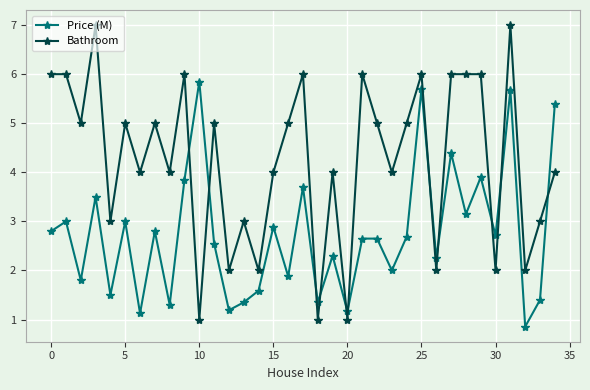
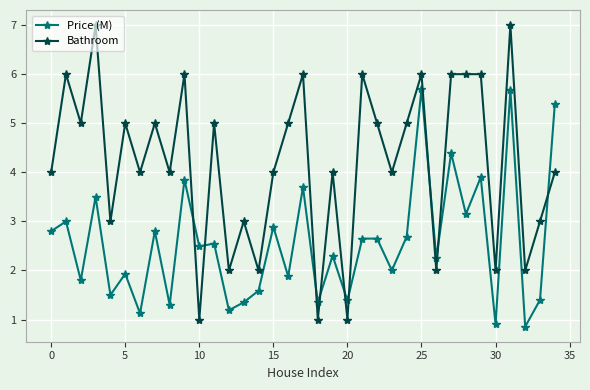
Bathroom, 0: 6 -> 4
Price (M), 5: 3.0 -> 1.9
Price (M), 10: 5.9 -> 2.5
Price (M), 20: 1.2 -> 1.4
Price (M), 30: 2.7 -> 0.9
